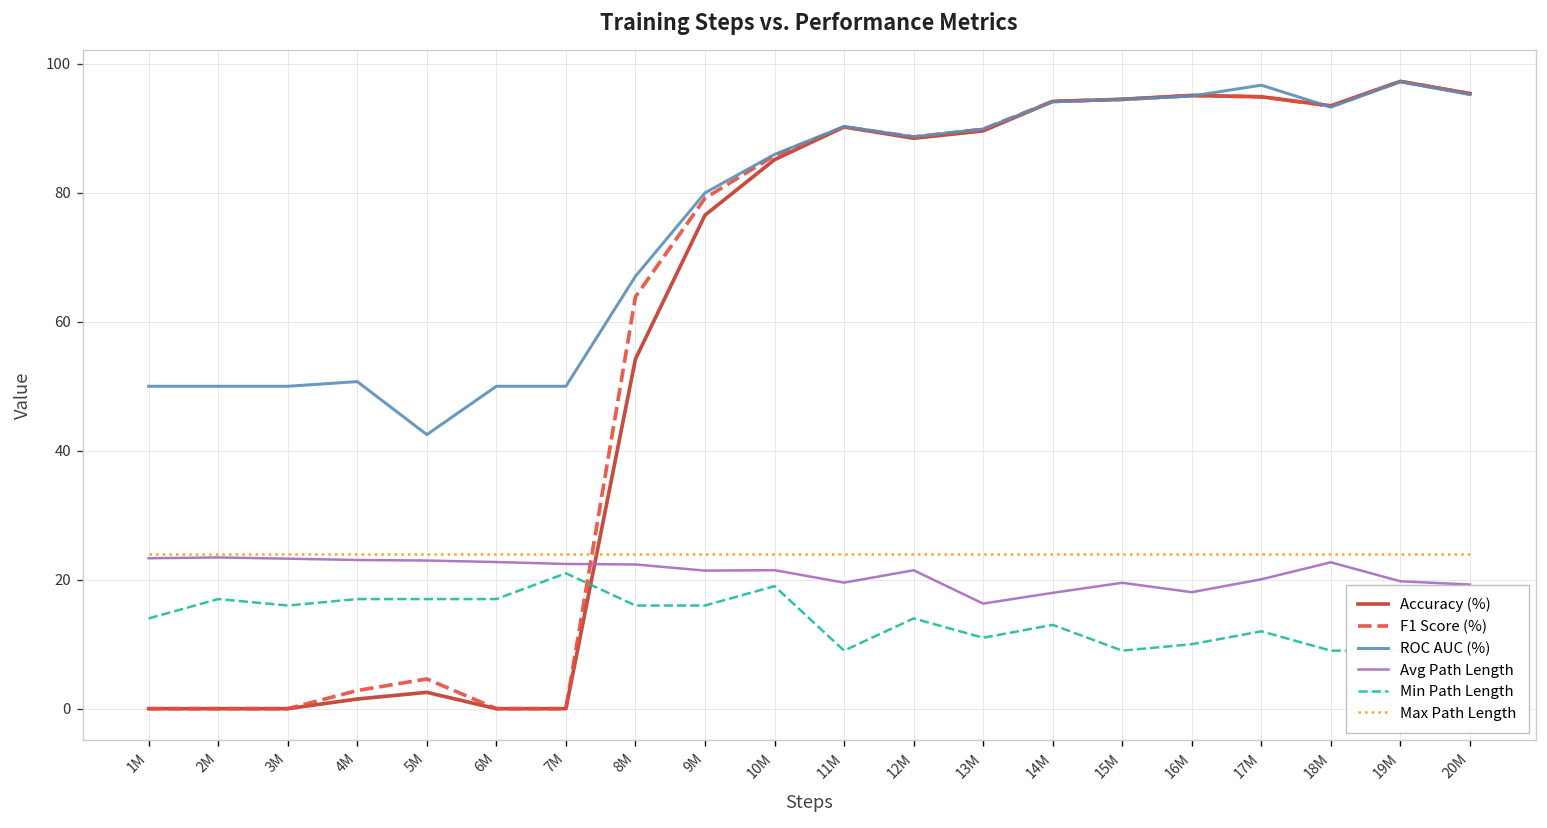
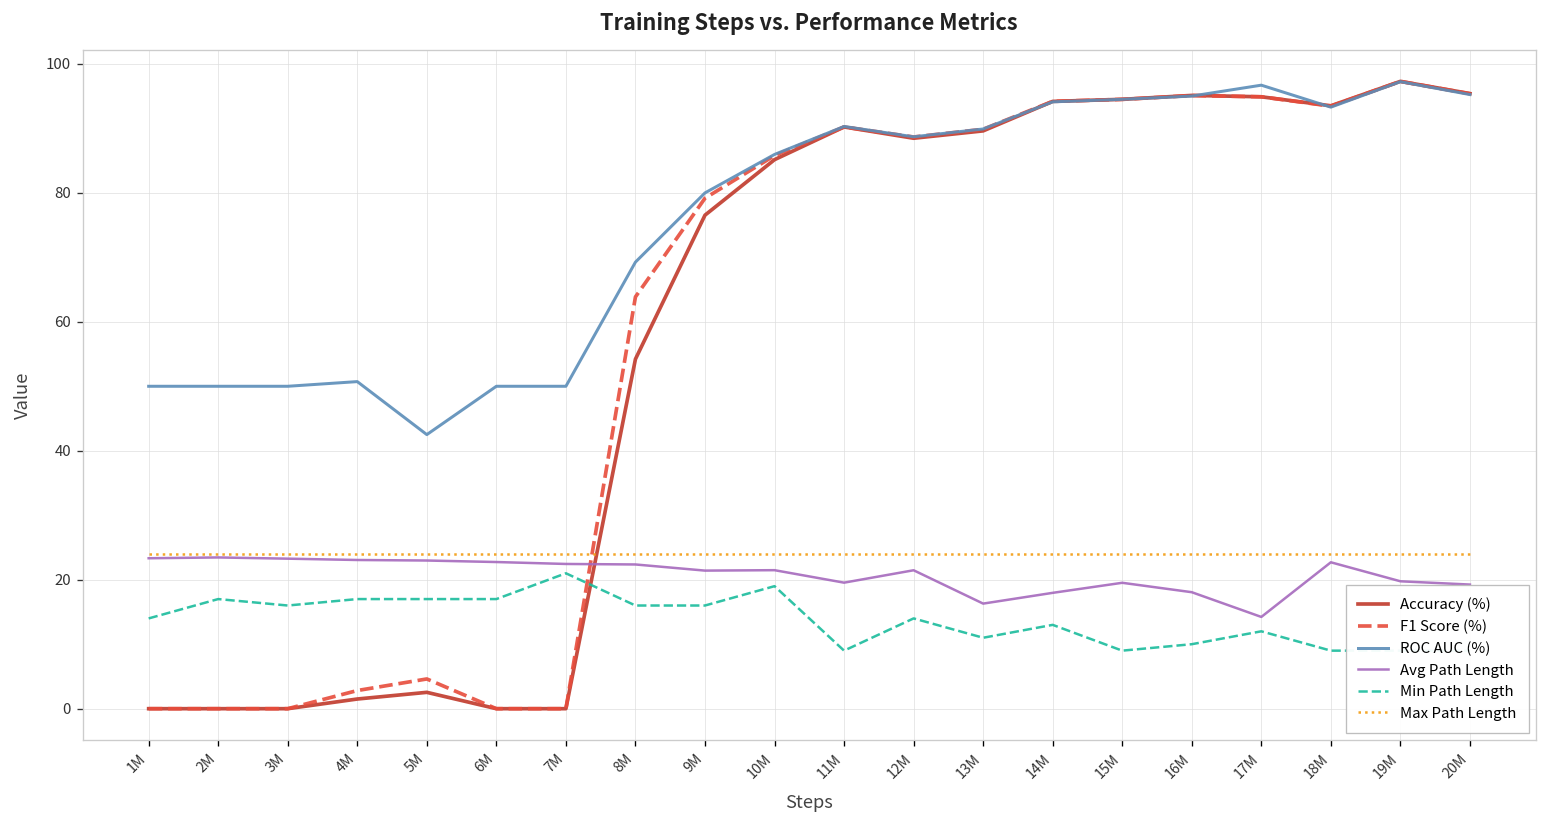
ROC AUC (%), 8M: 67 -> 69
Avg Path Length, 17M: 20 -> 14
